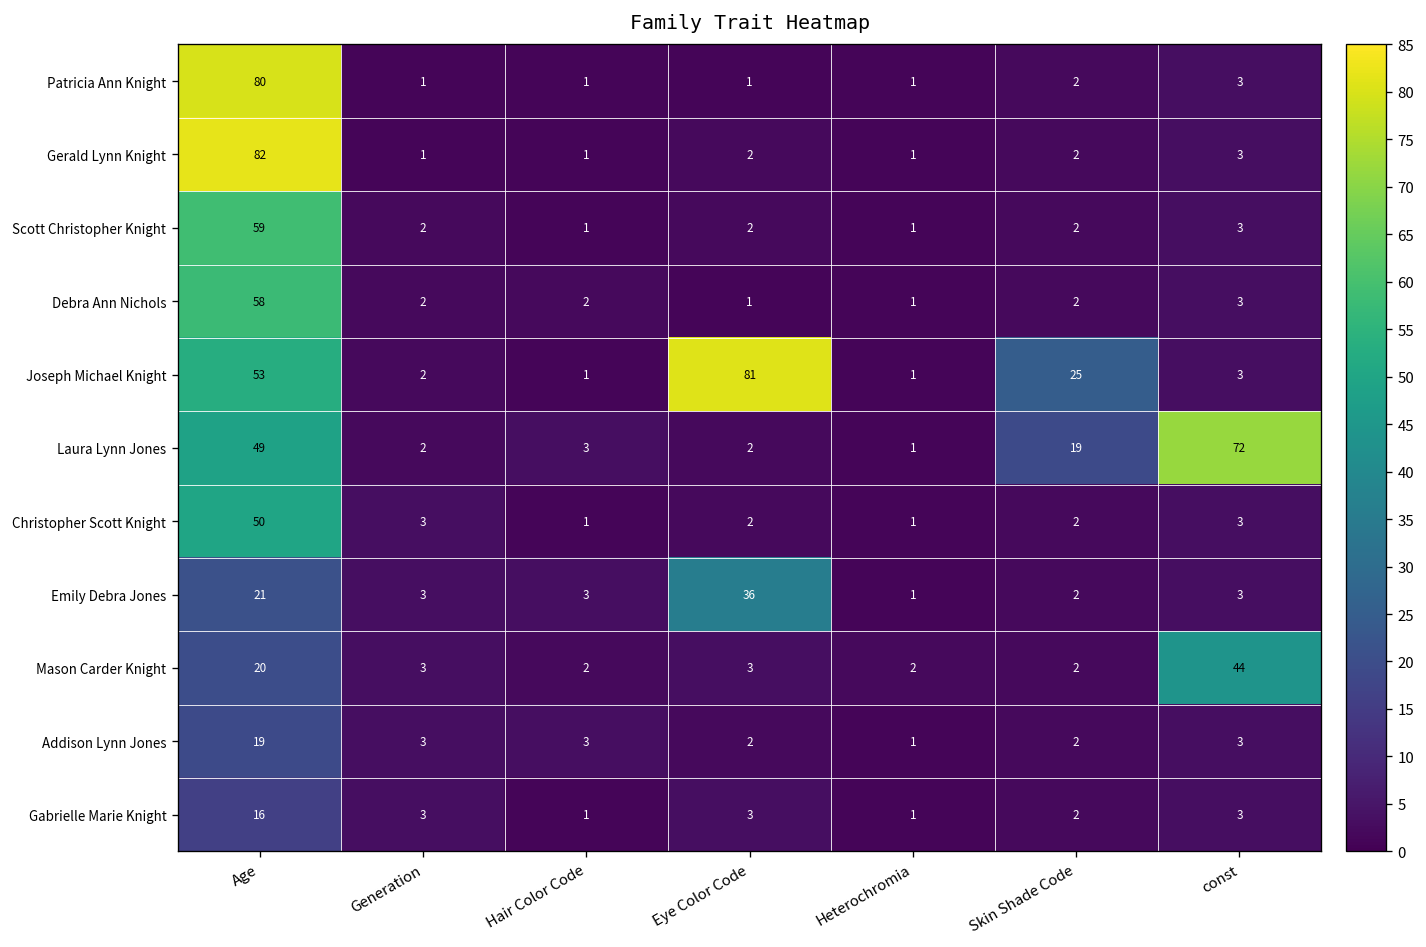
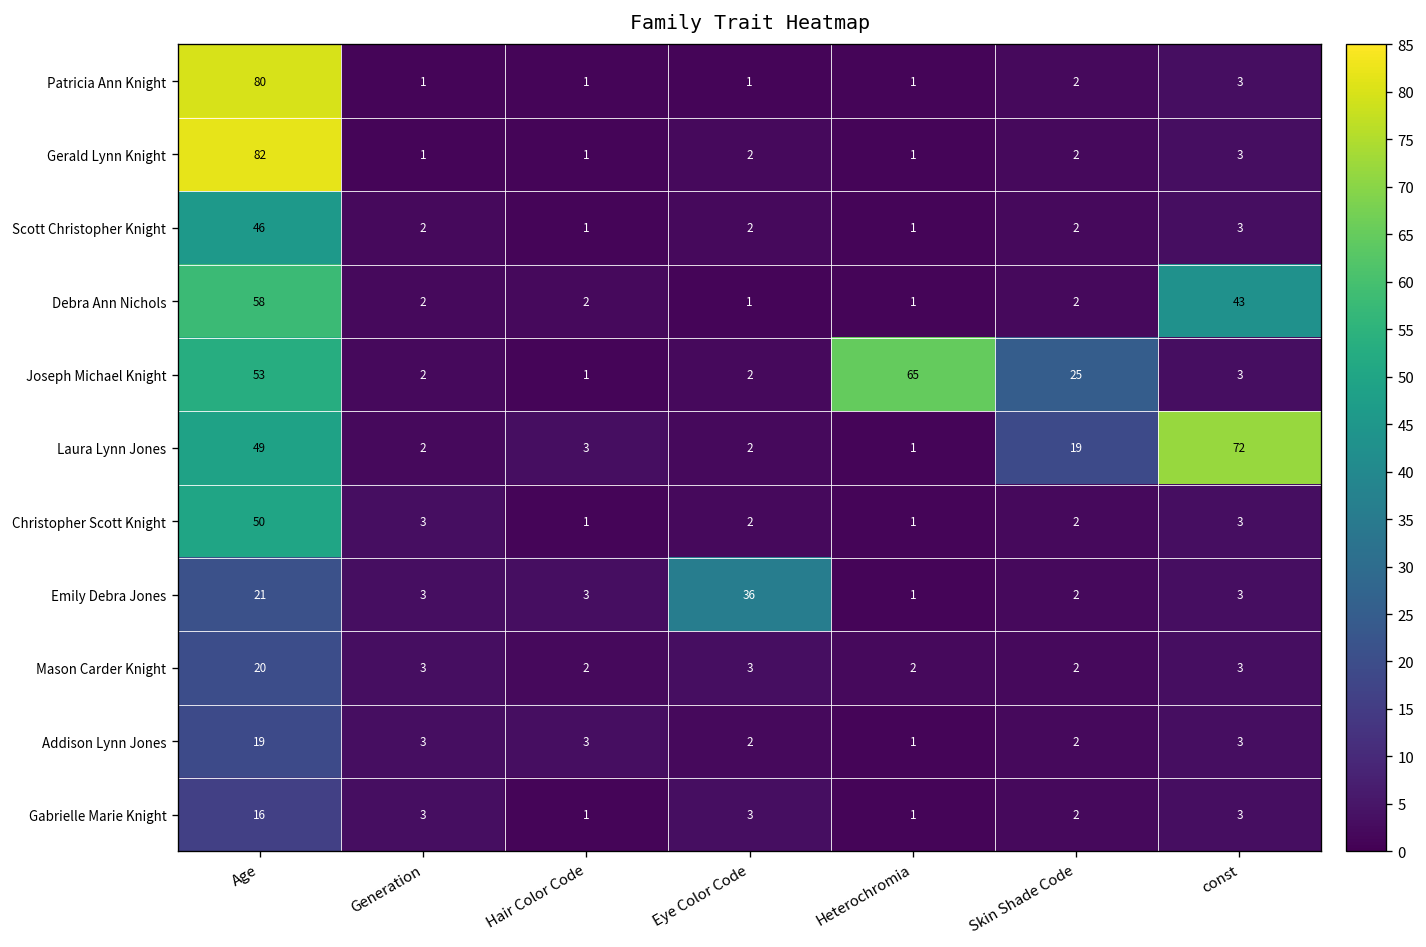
Scott Christopher Knight, Age: 59 -> 46
Debra Ann Nichols, const: 3 -> 43
Joseph Michael Knight, Eye Color Code: 81 -> 2
Joseph Michael Knight, Heterochromia: 1 -> 65
Mason Carder Knight, const: 44 -> 3
